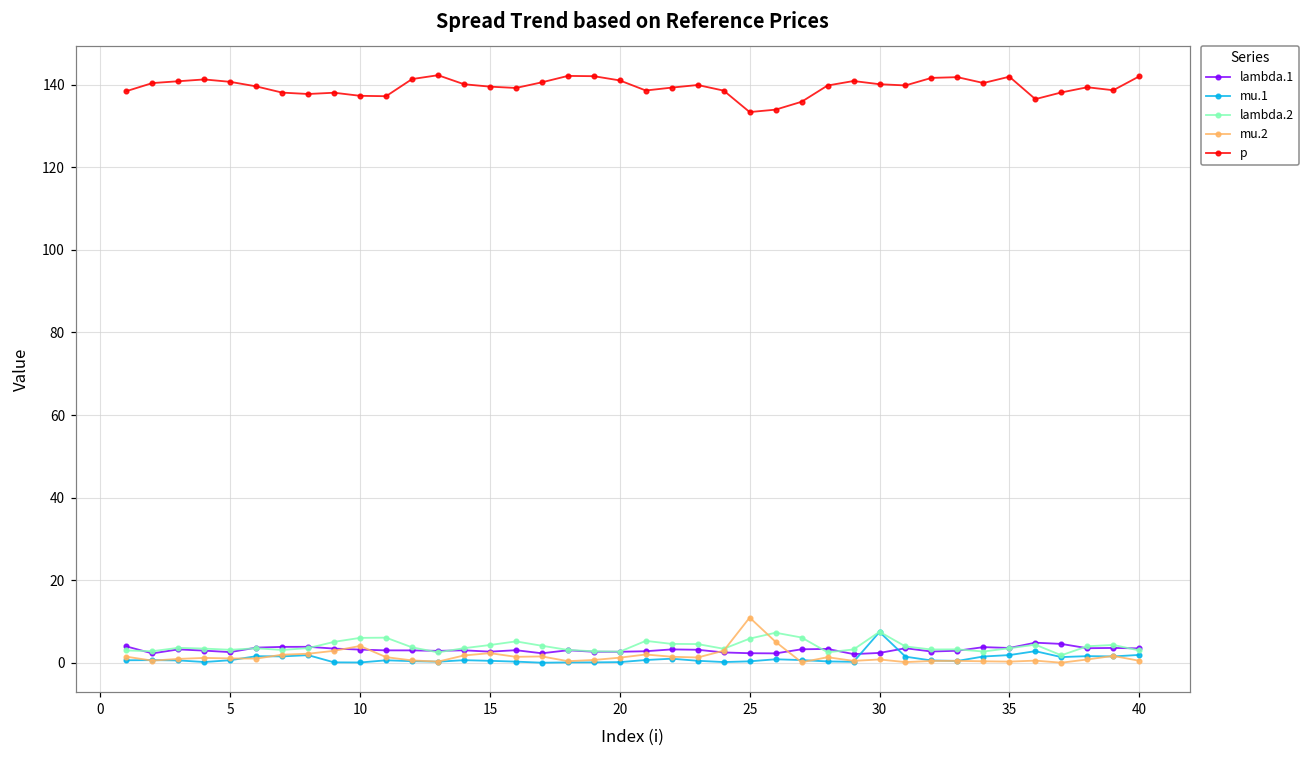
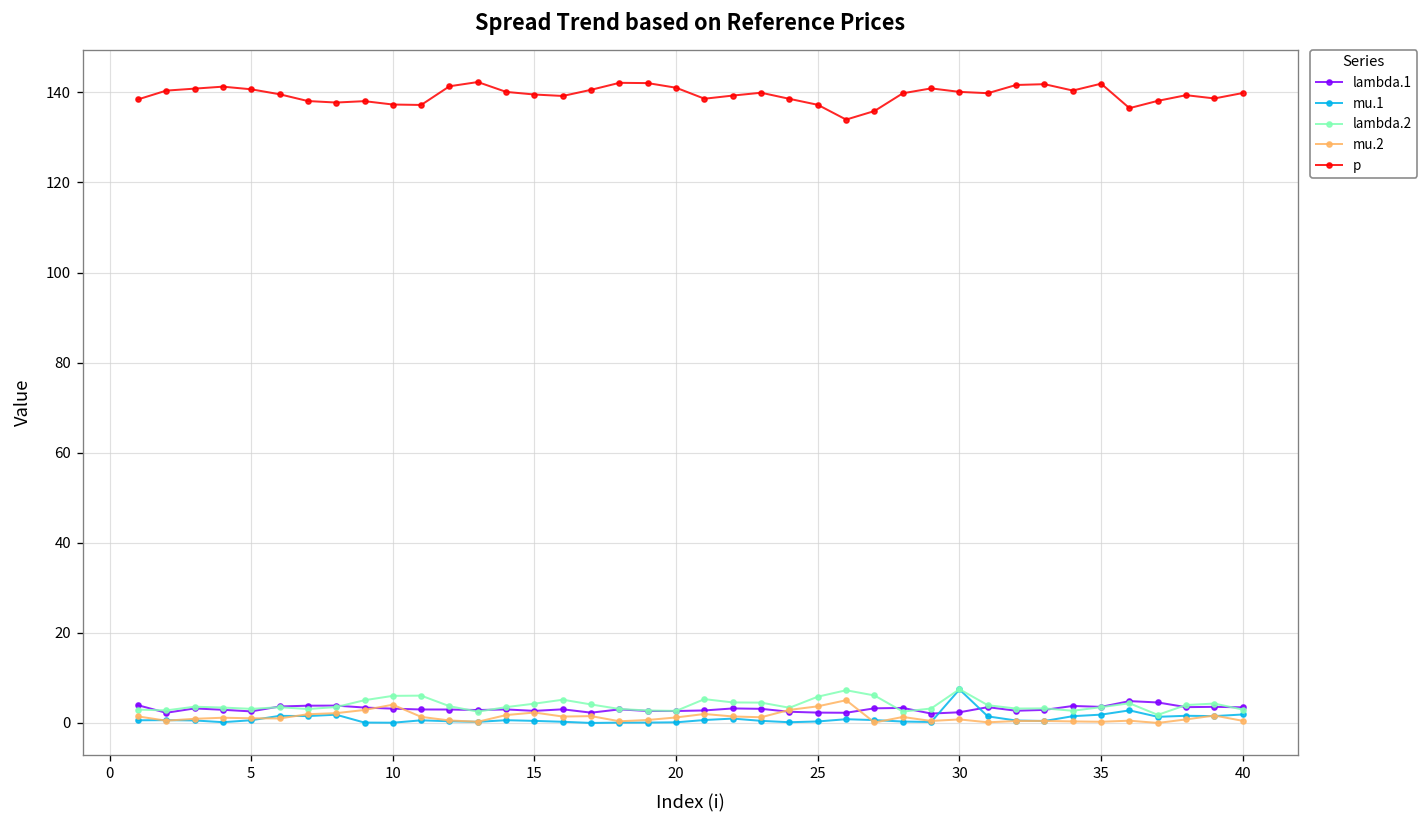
mu.2, 25: 11 -> 4
p, 25: 133 -> 137
p, 40: 142 -> 140
